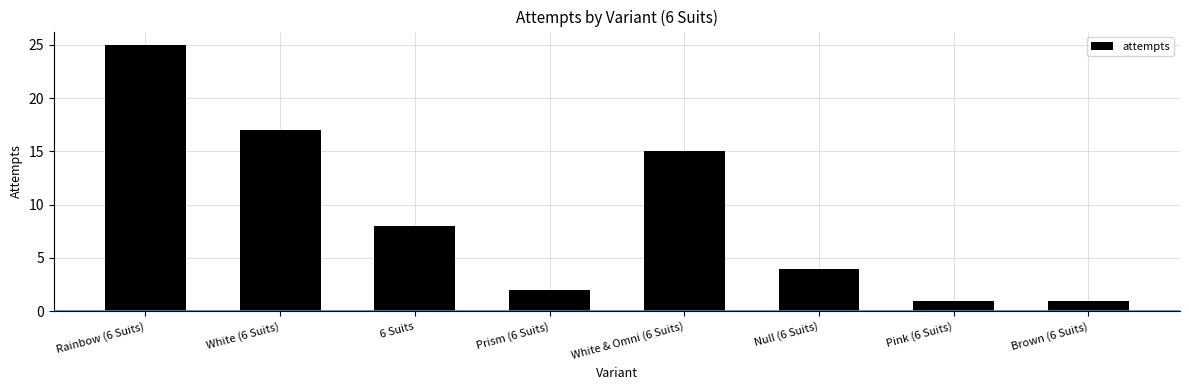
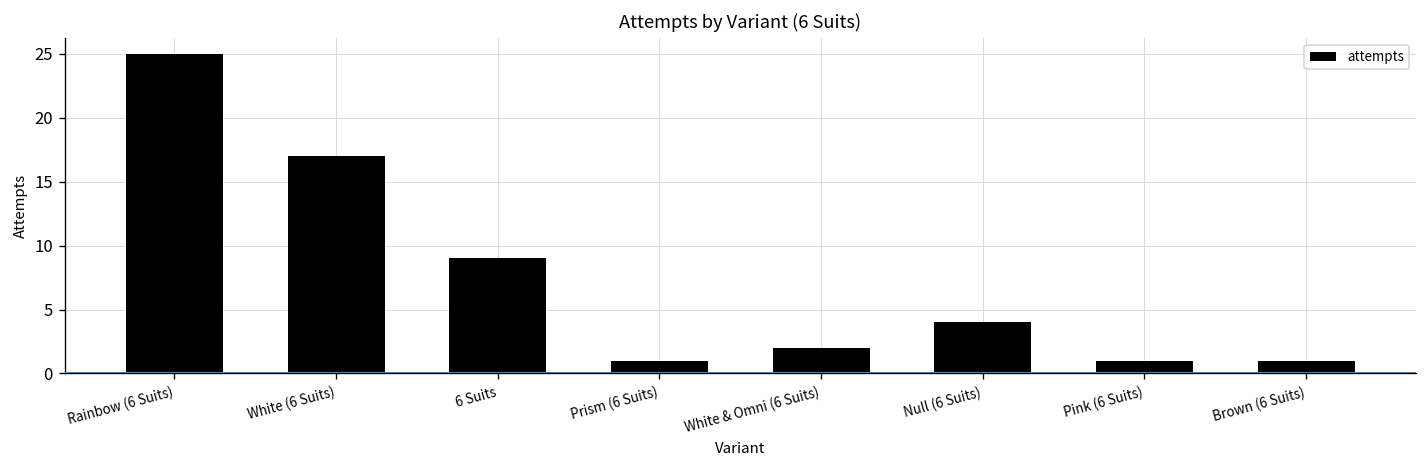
6 Suits: 8 -> 9
Prism (6 Suits): 2 -> 1
White & Omni (6 Suits): 15 -> 2
